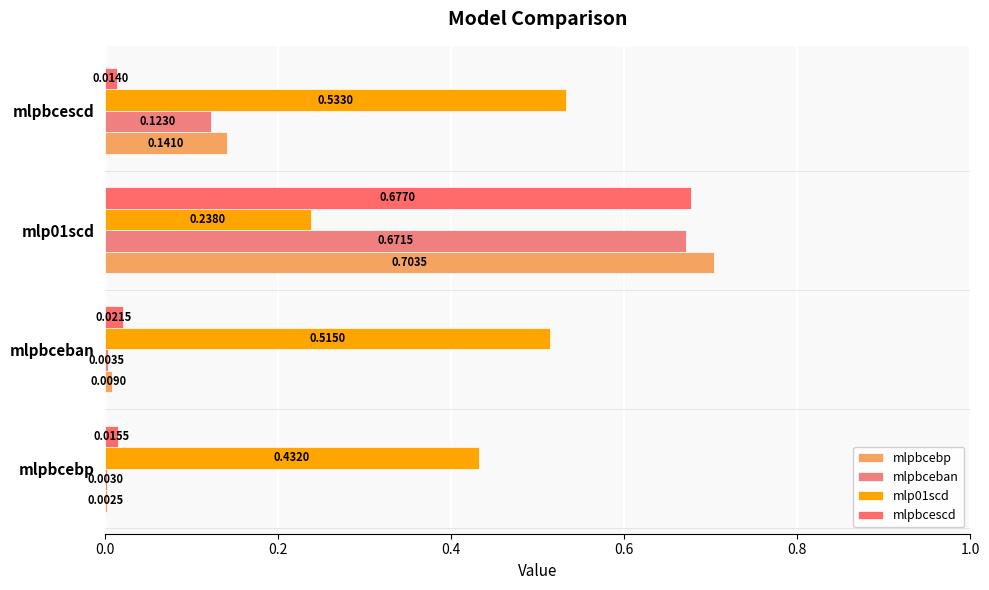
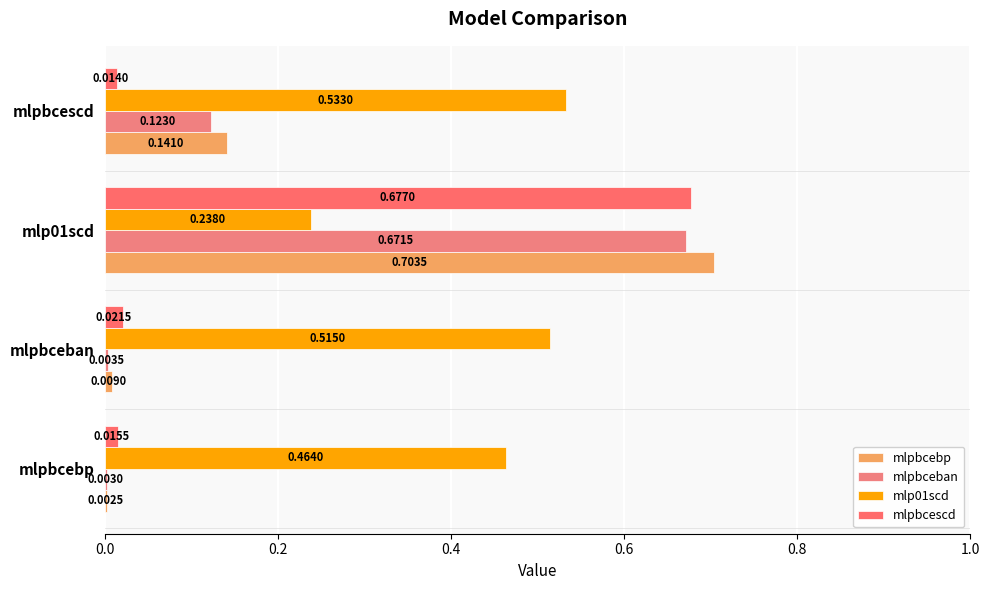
mlp01scd, mlpbcebp: 0.4320 -> 0.4640
